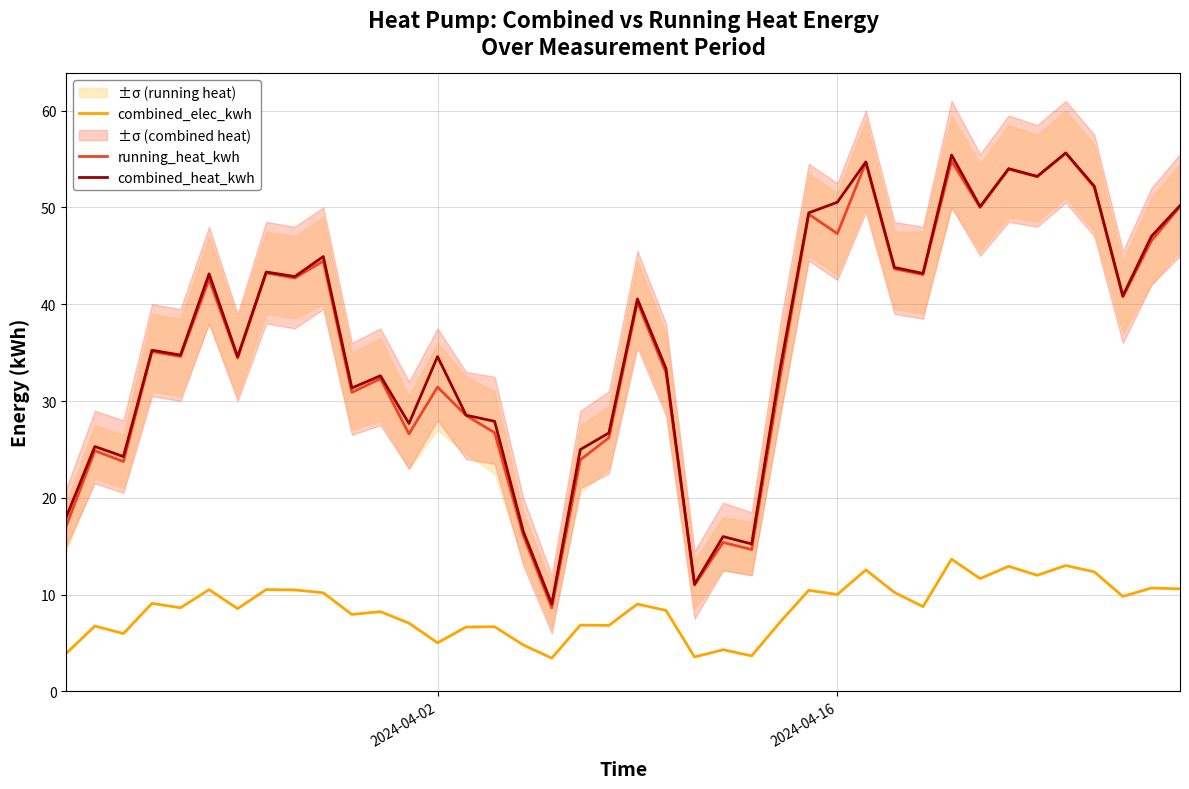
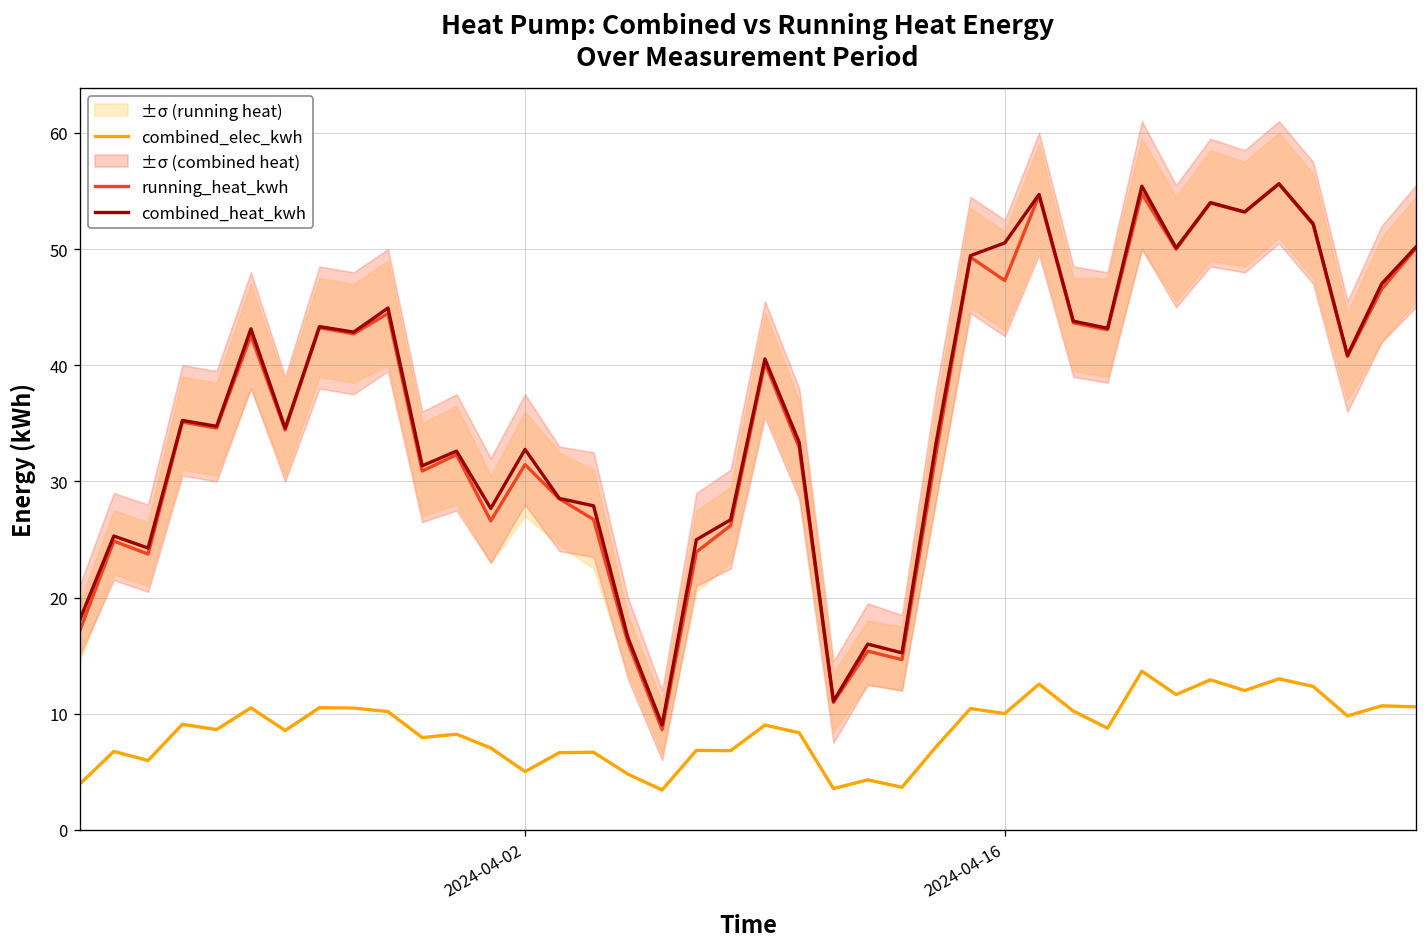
combined_heat_kwh, 2024-04-02: 35 -> 33
